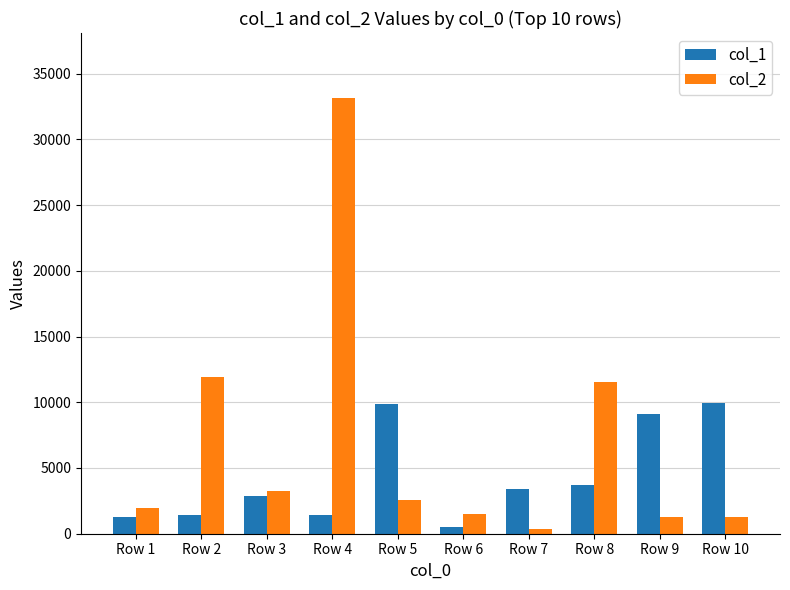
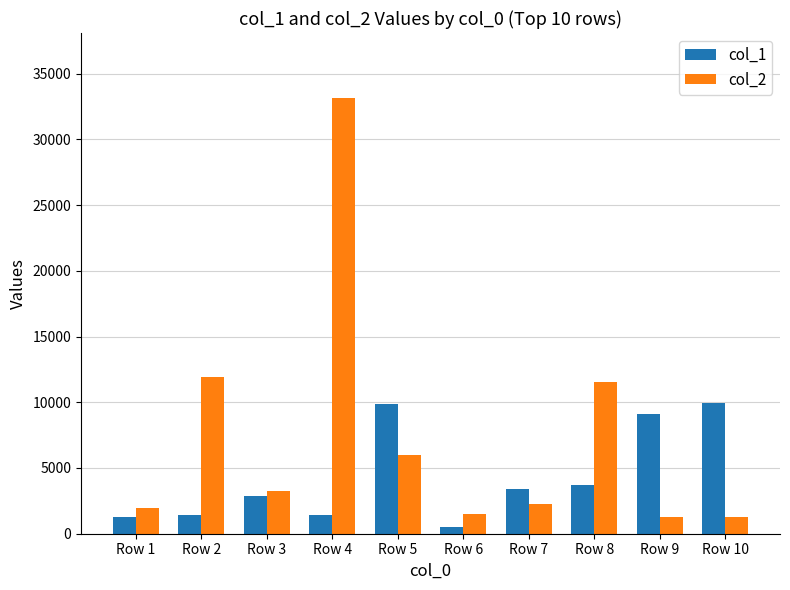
col_2, Row 5: 2500 -> 6000
col_2, Row 7: 300 -> 2200
